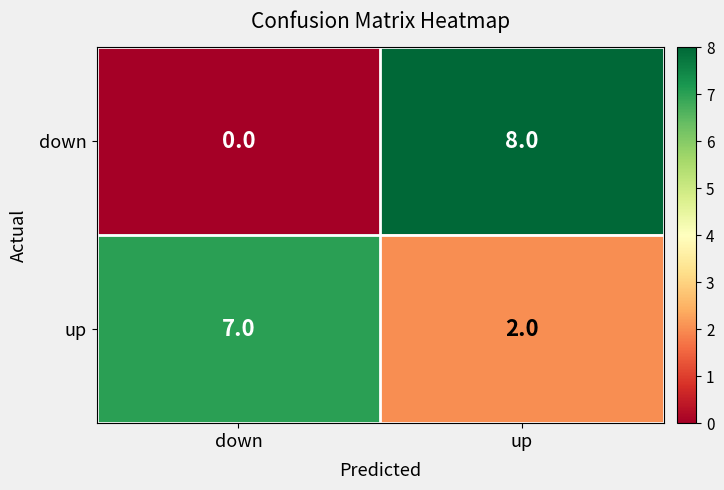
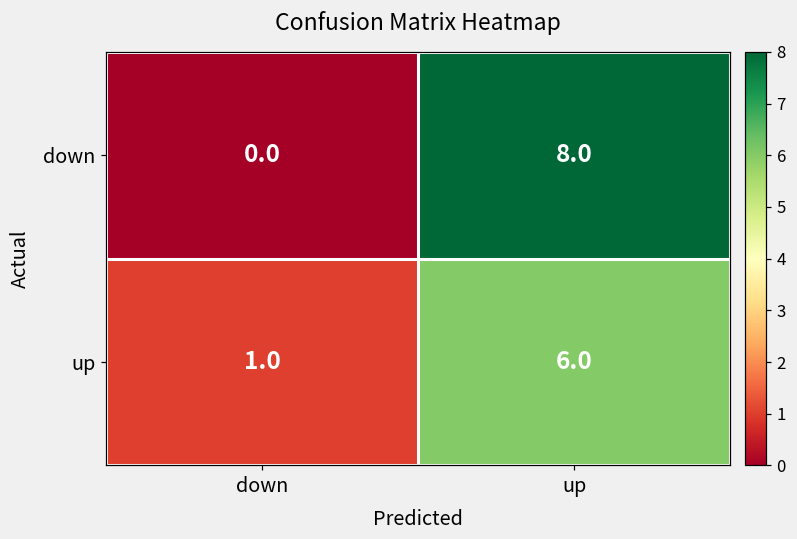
up, down: 7.0 -> 1.0
up, up: 2.0 -> 6.0
